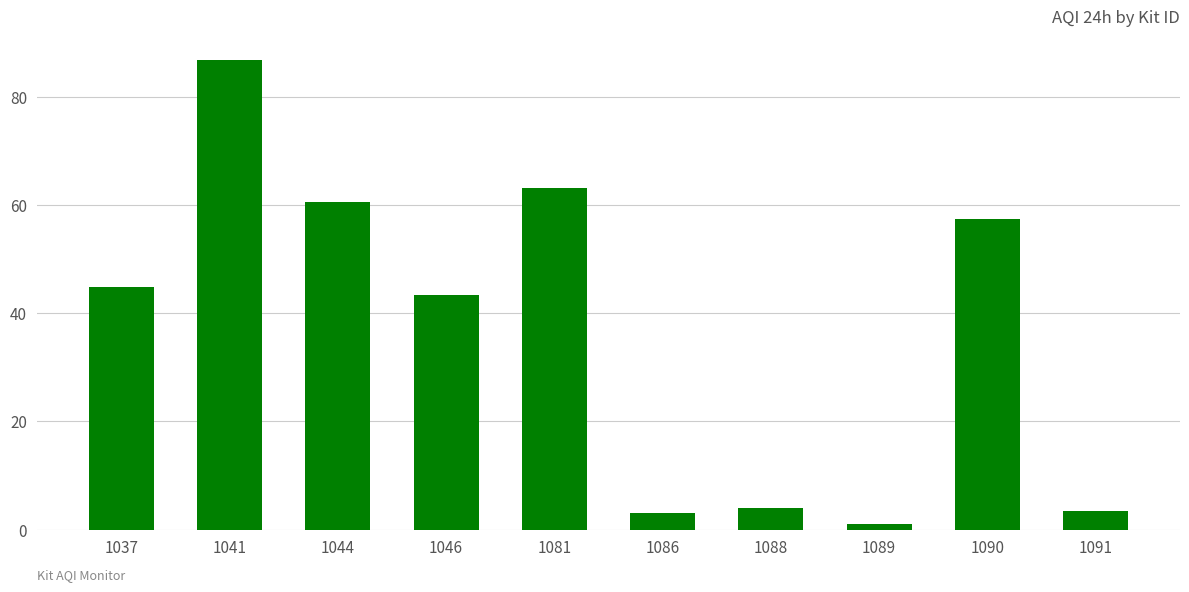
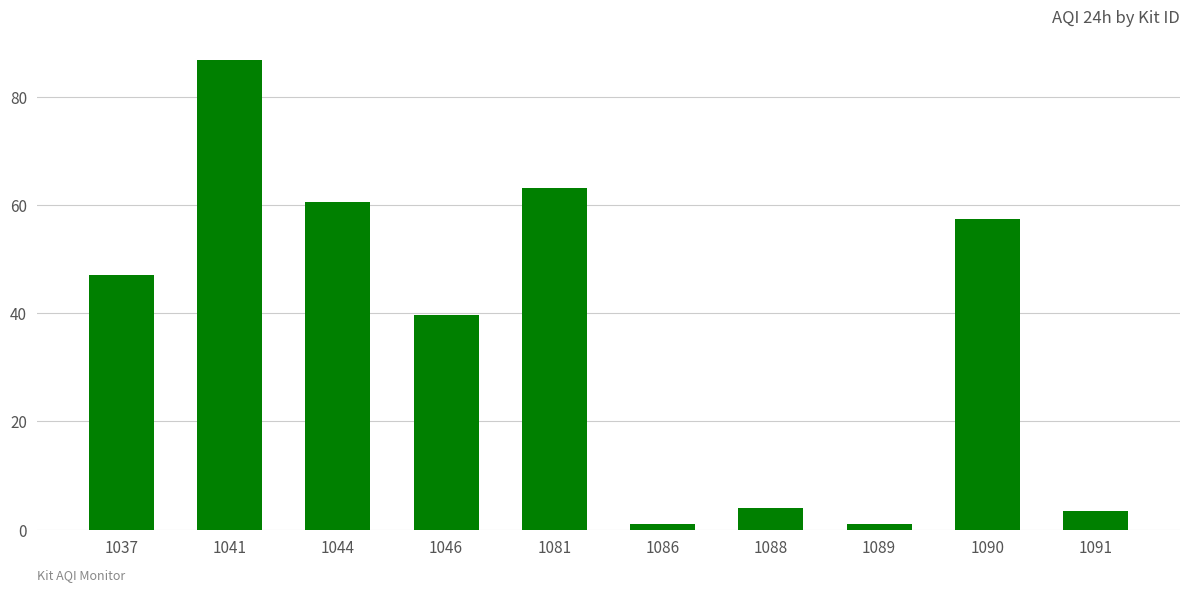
1037: 45 -> 47
1046: 43 -> 40
1086: 3 -> 1
